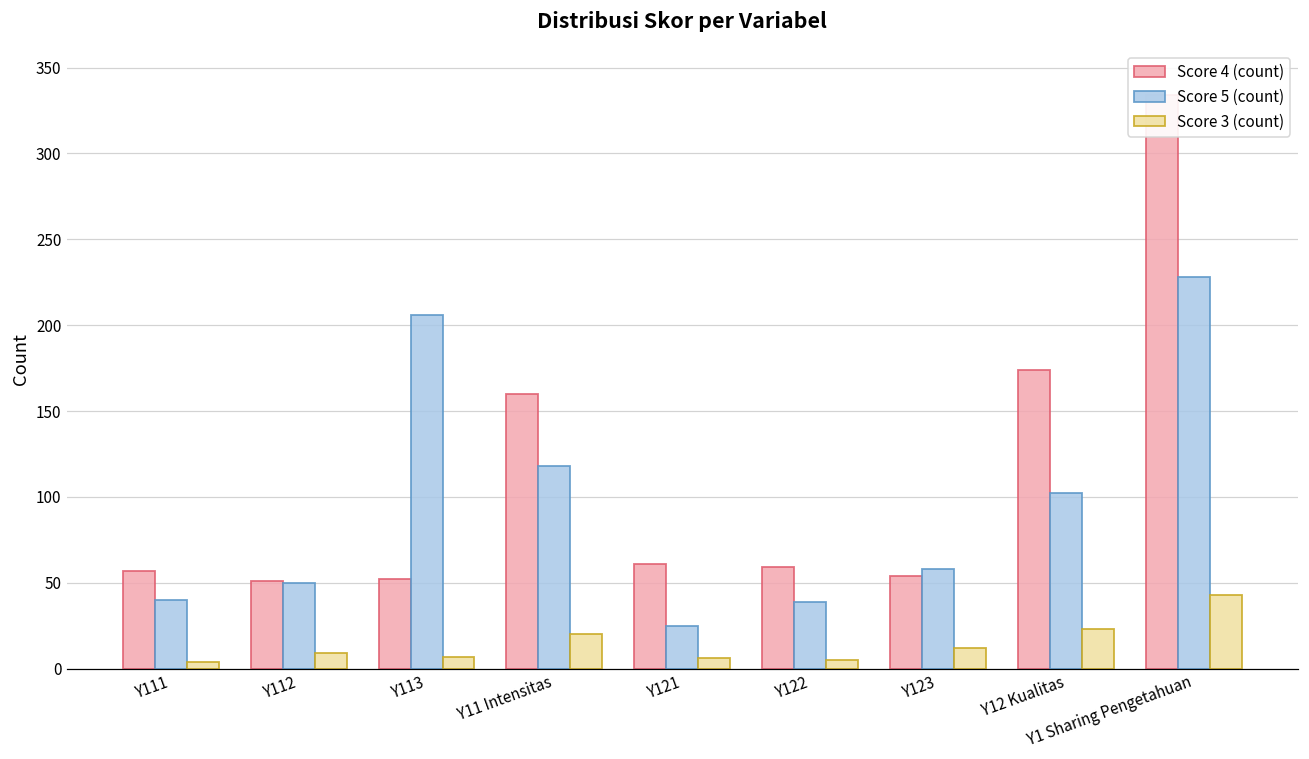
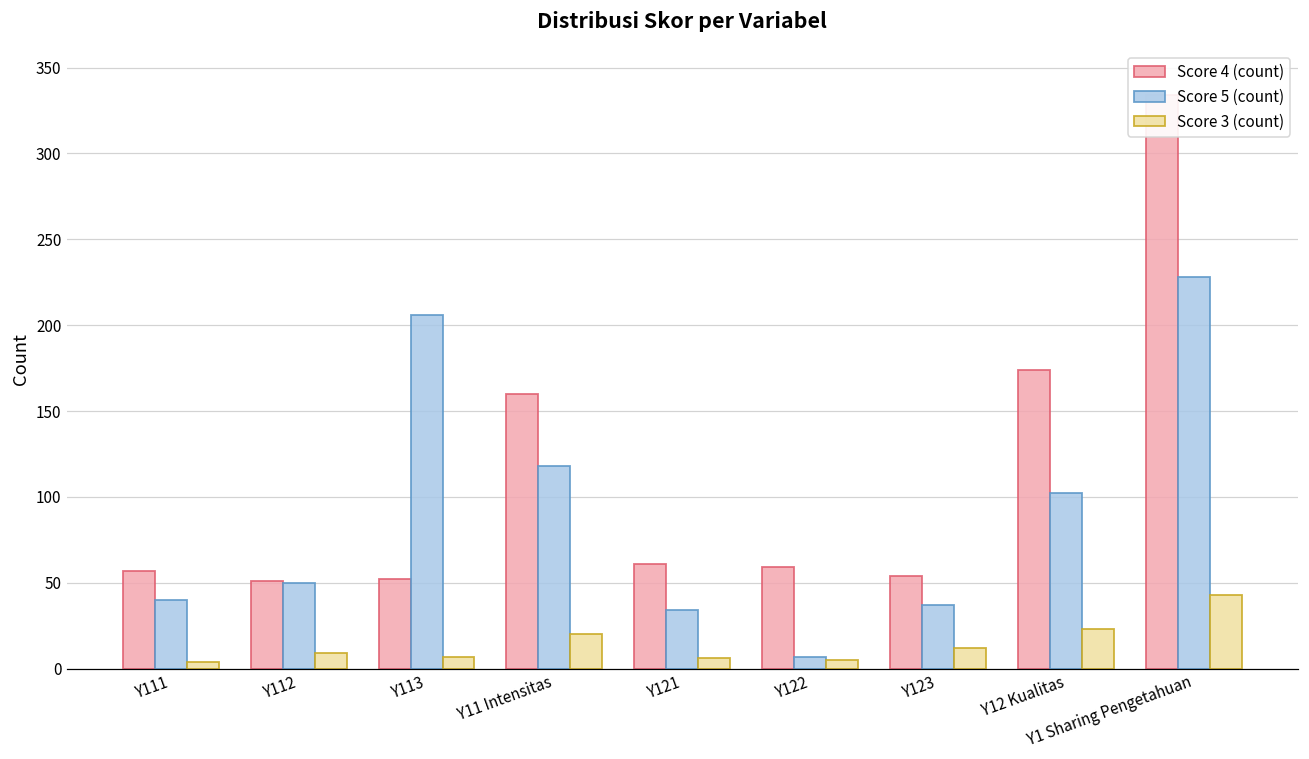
Score 5 (count), Y121: 25 -> 34
Score 5 (count), Y122: 39 -> 7
Score 5 (count), Y123: 58 -> 37
